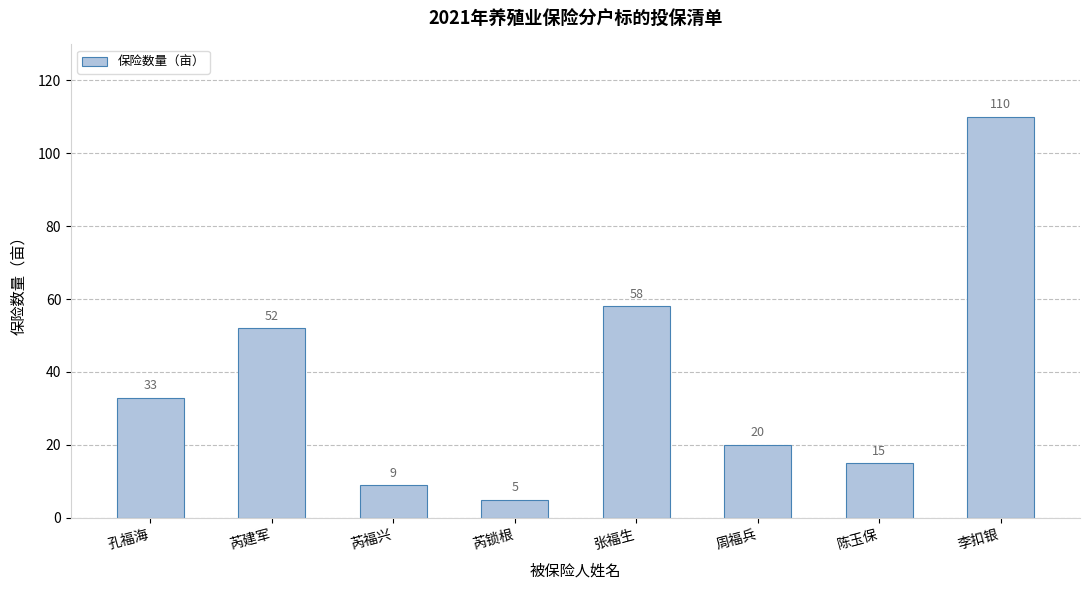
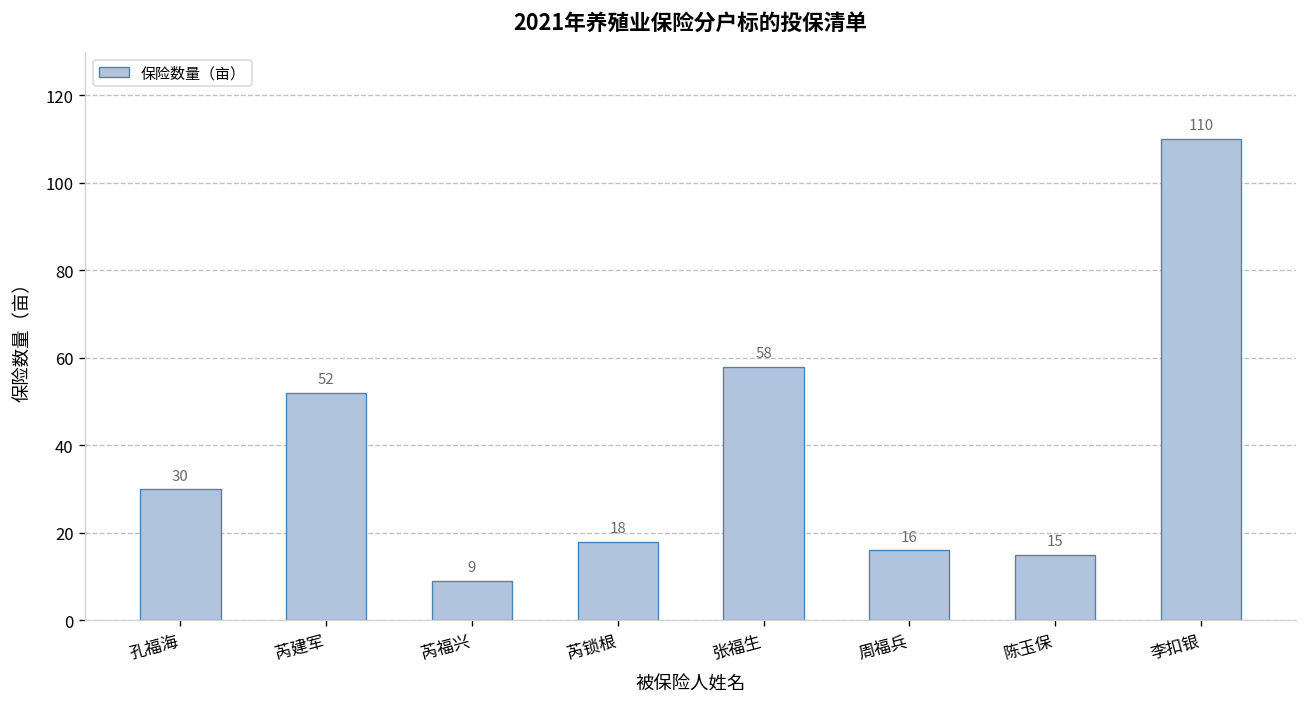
孔福海: 33 -> 30
芮锁根: 5 -> 18
周福兵: 20 -> 16
